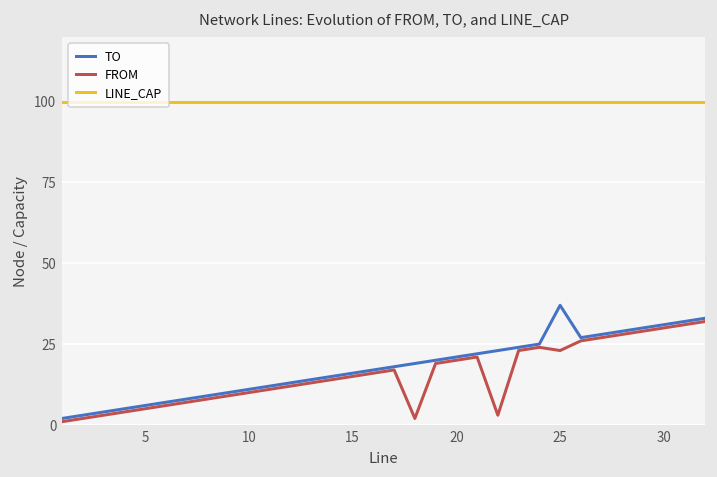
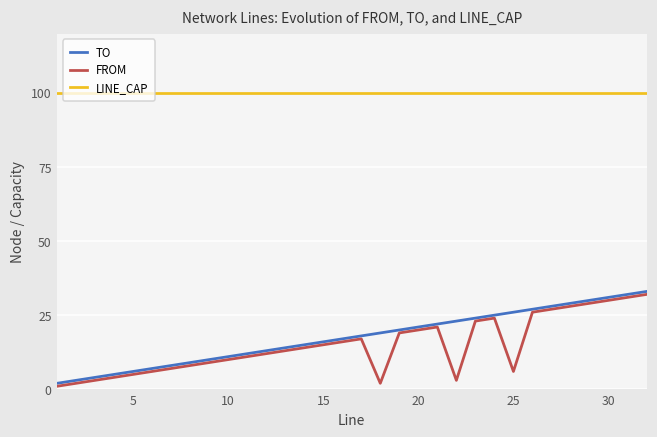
TO, 25: 37 -> 26
FROM, 25: 23 -> 6
